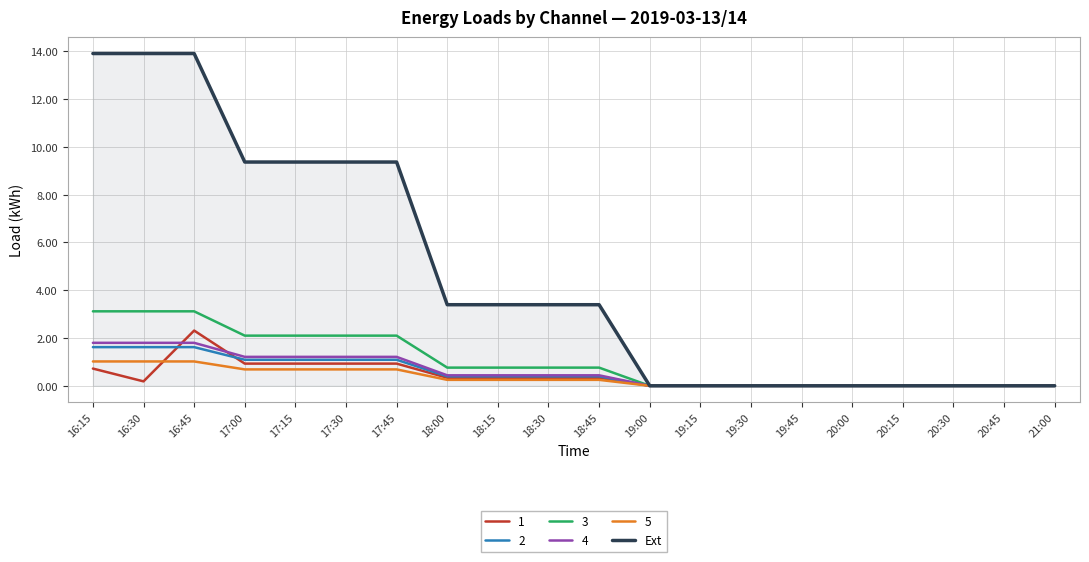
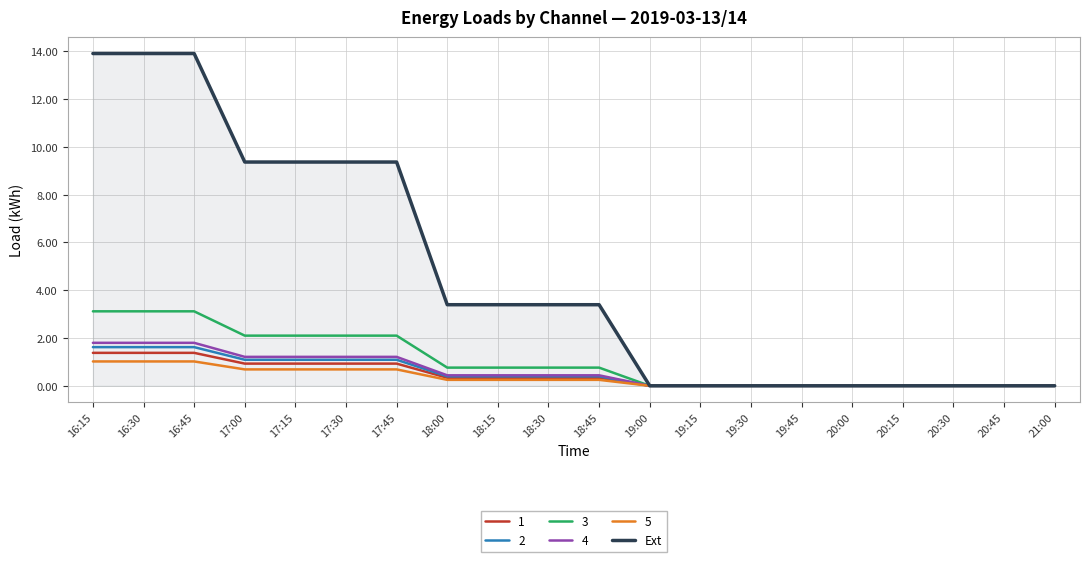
1, 16:15: 0.7 -> 1.4
1, 16:30: 0.2 -> 1.4
1, 16:45: 2.3 -> 1.4
